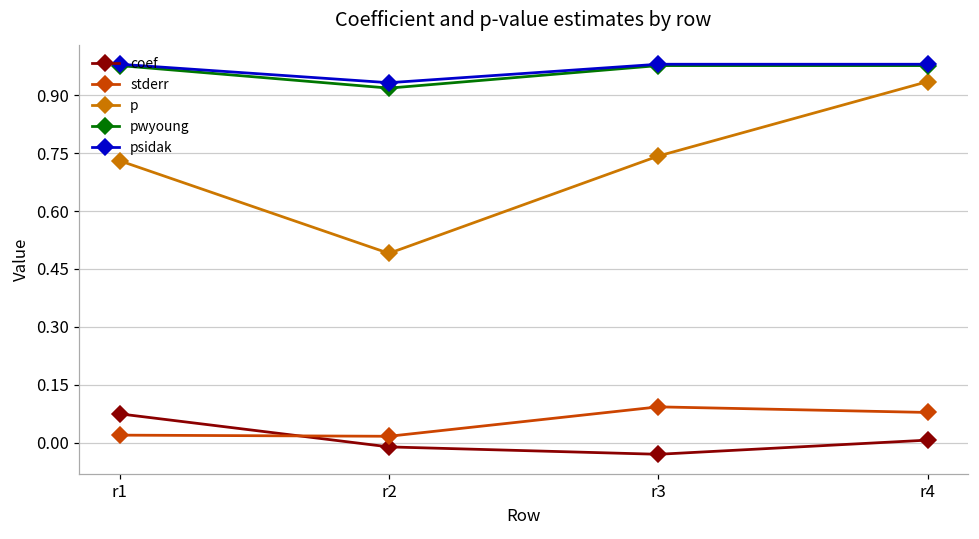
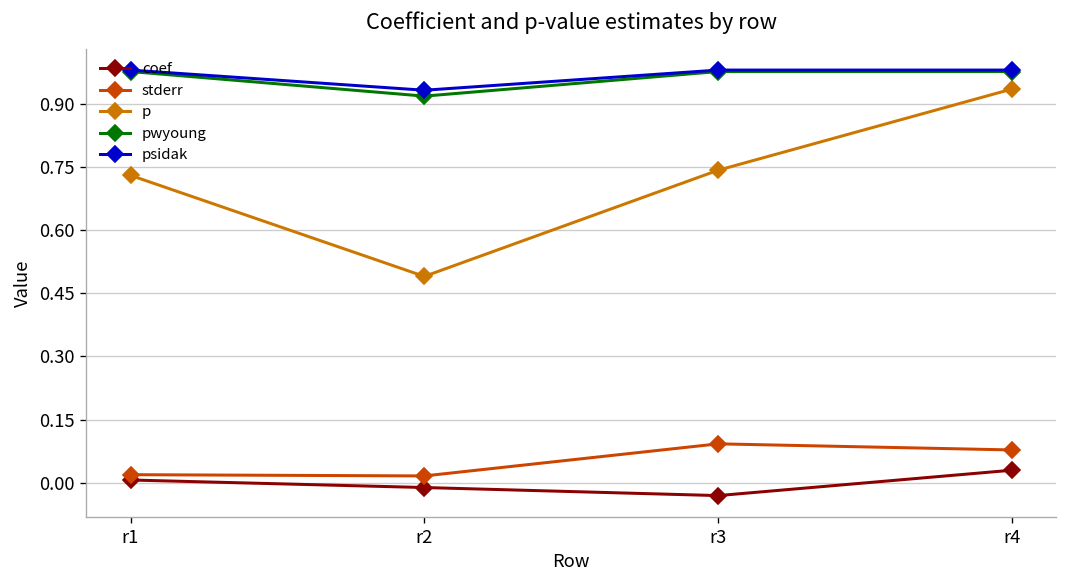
coef, r1: 0.07 -> 0.01
coef, r4: 0.01 -> 0.03
